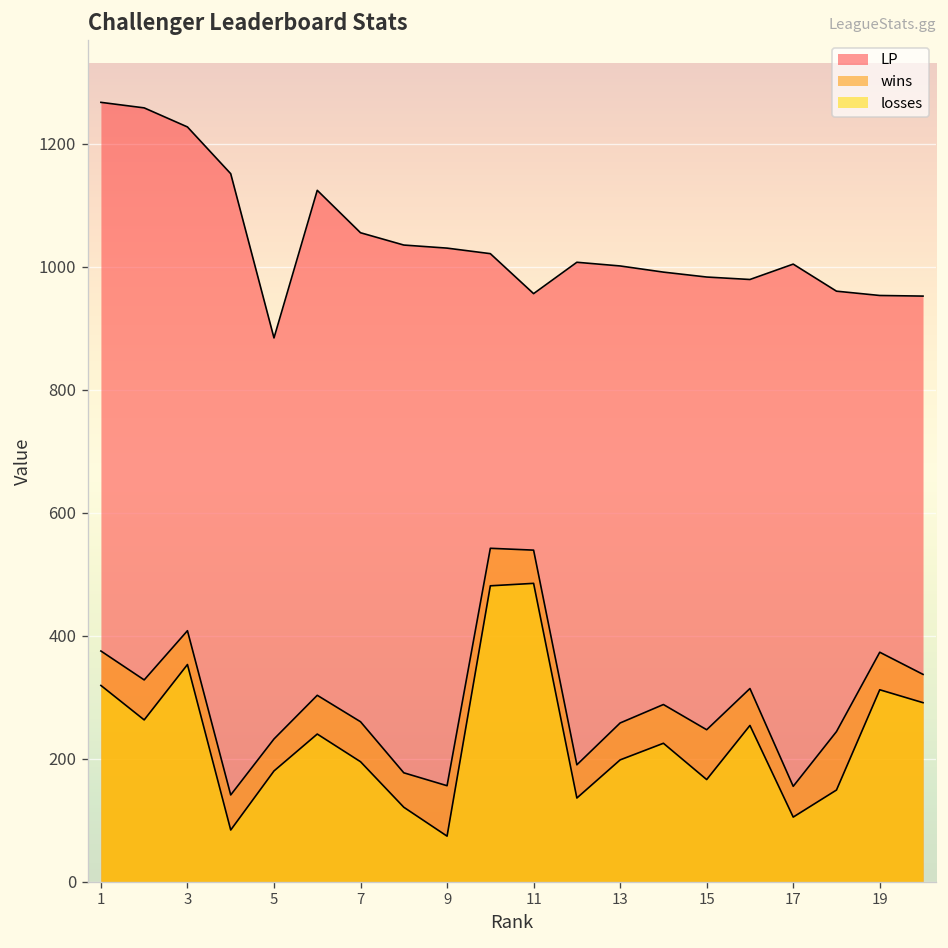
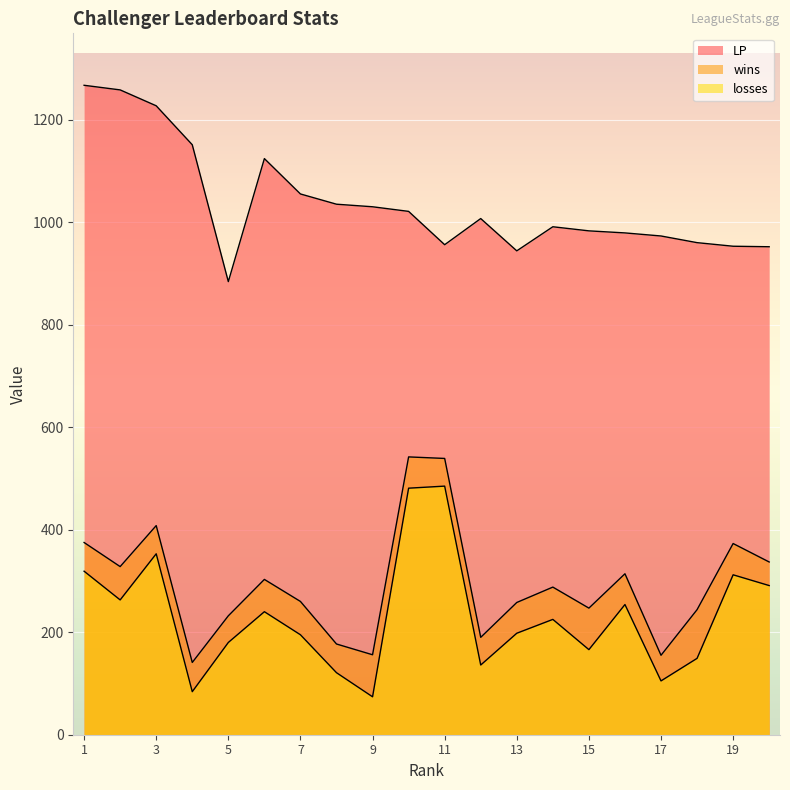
LP, 13: 1000 -> 940
LP, 17: 1000 -> 970
